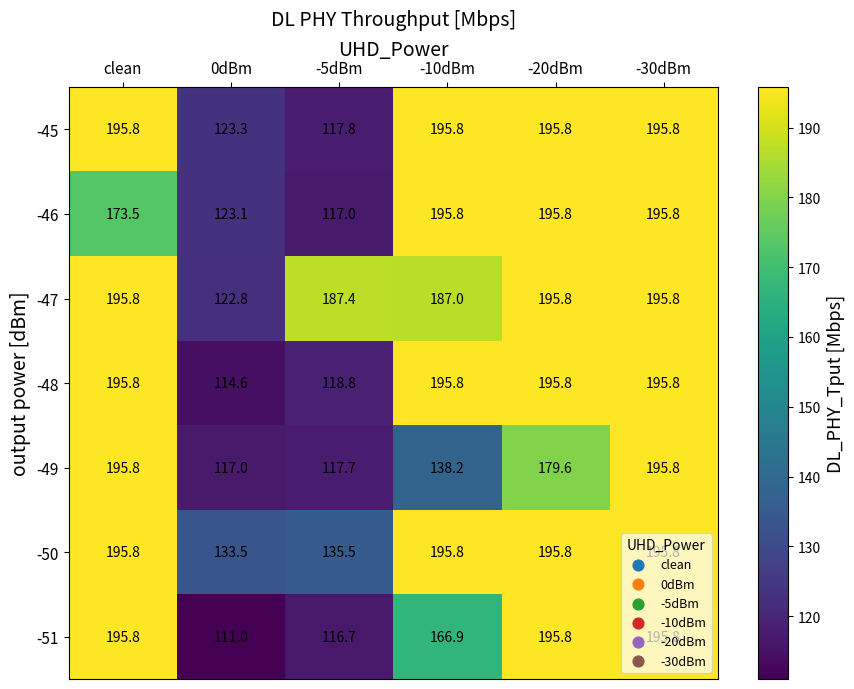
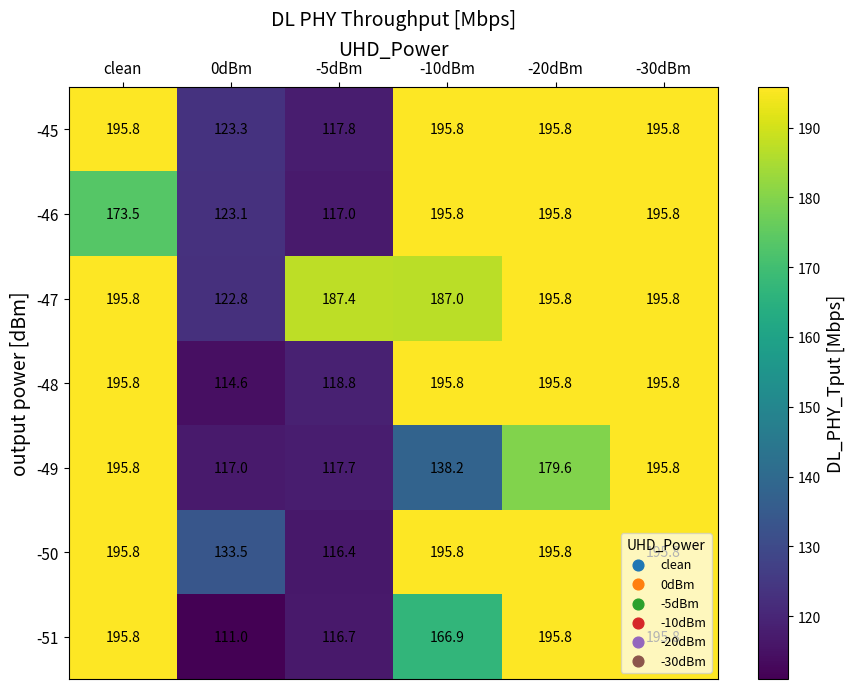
-50, -5dBm: 135.5 -> 116.4
